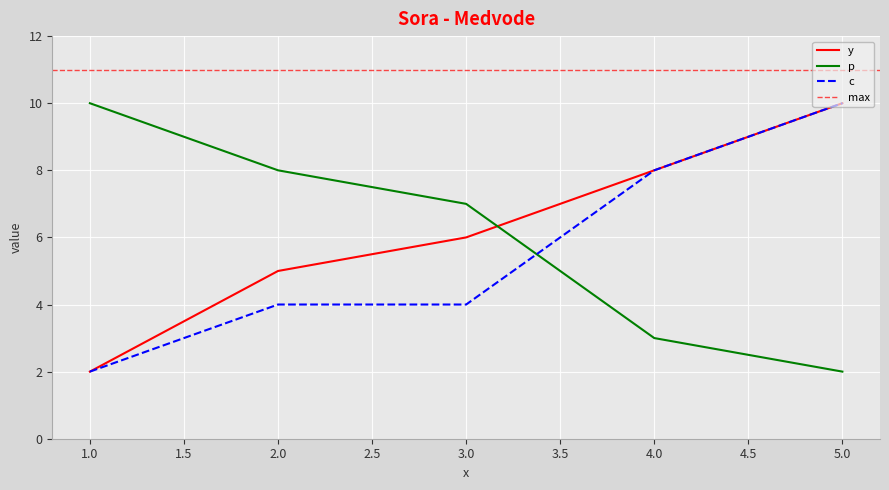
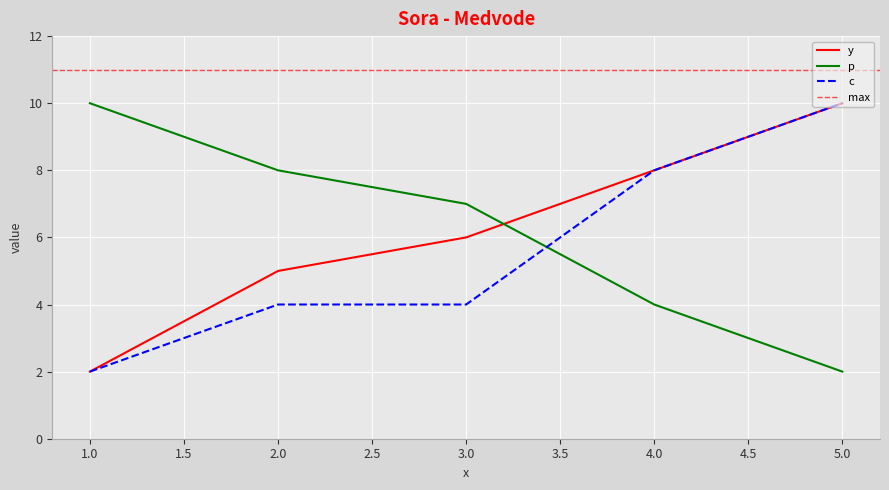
p, 4.0: 3 -> 4
